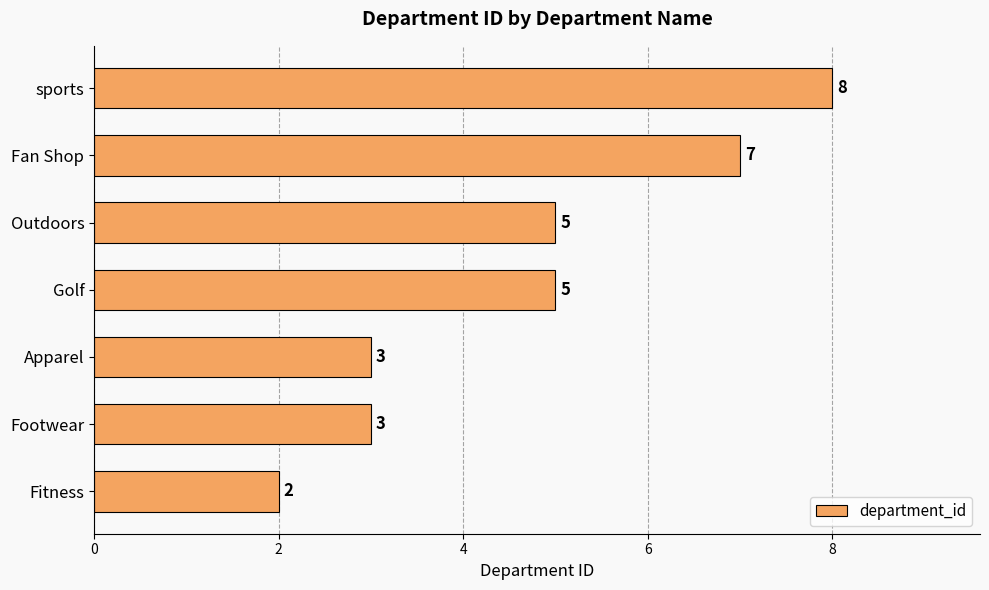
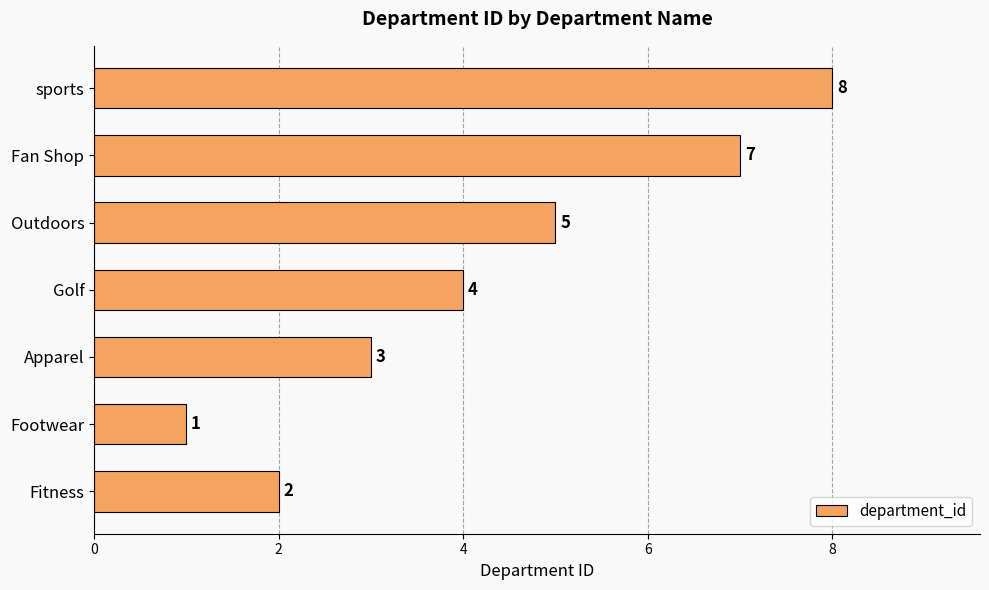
Golf: 5 -> 4
Footwear: 3 -> 1
